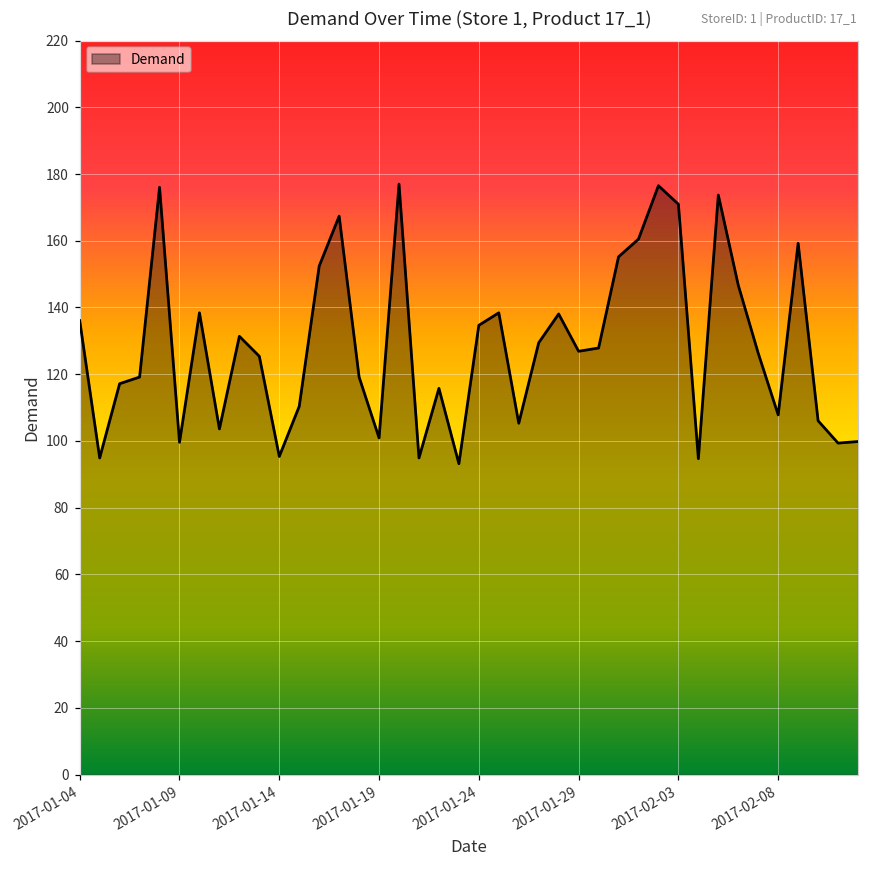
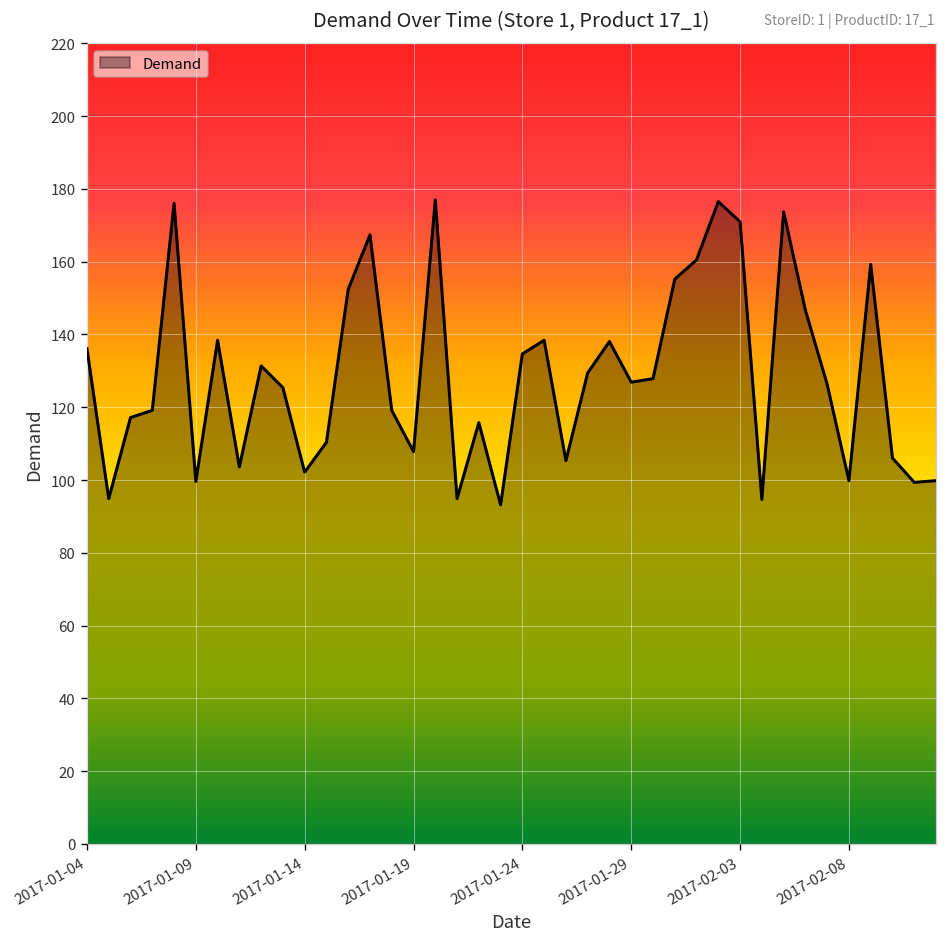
2017-01-14: 95 -> 102
2017-01-19: 101 -> 108
2017-02-08: 108 -> 100
